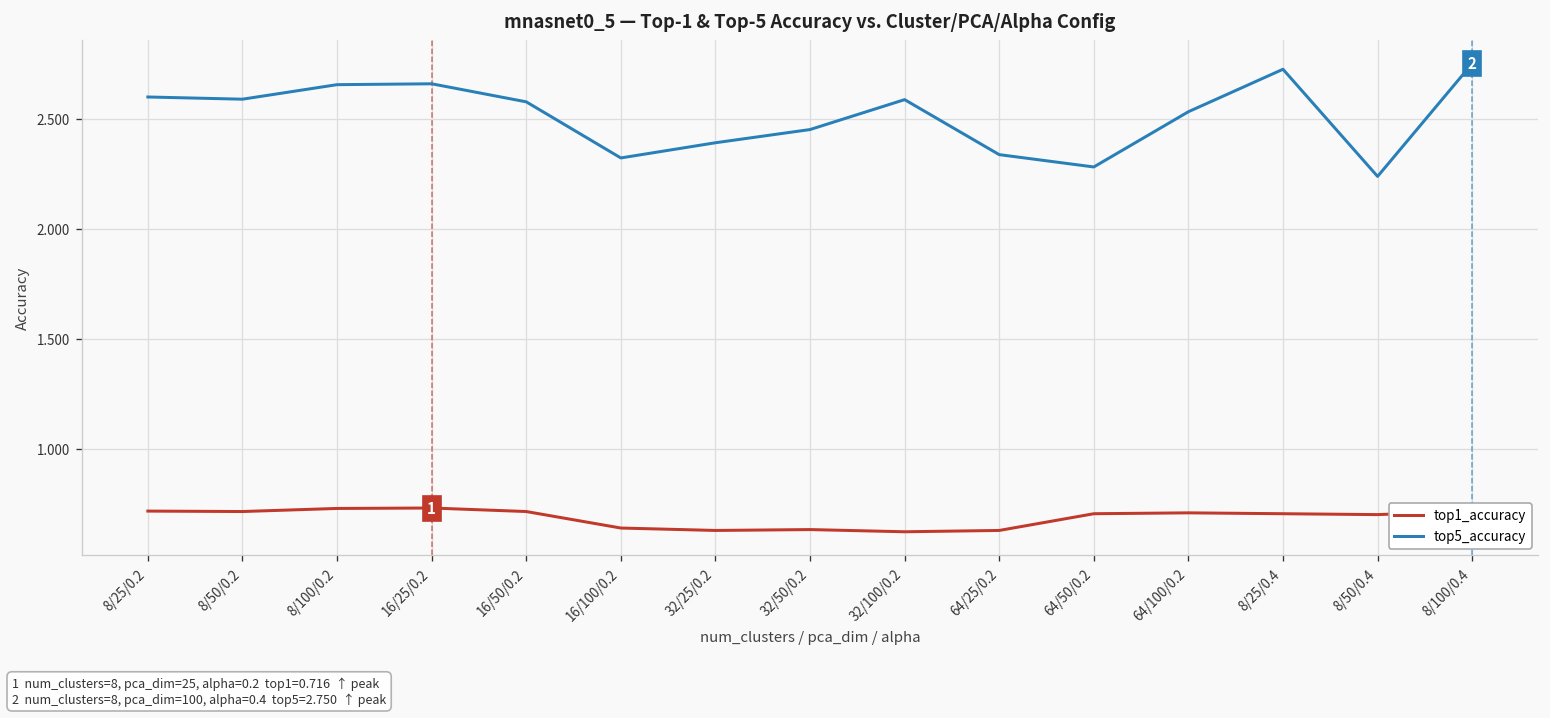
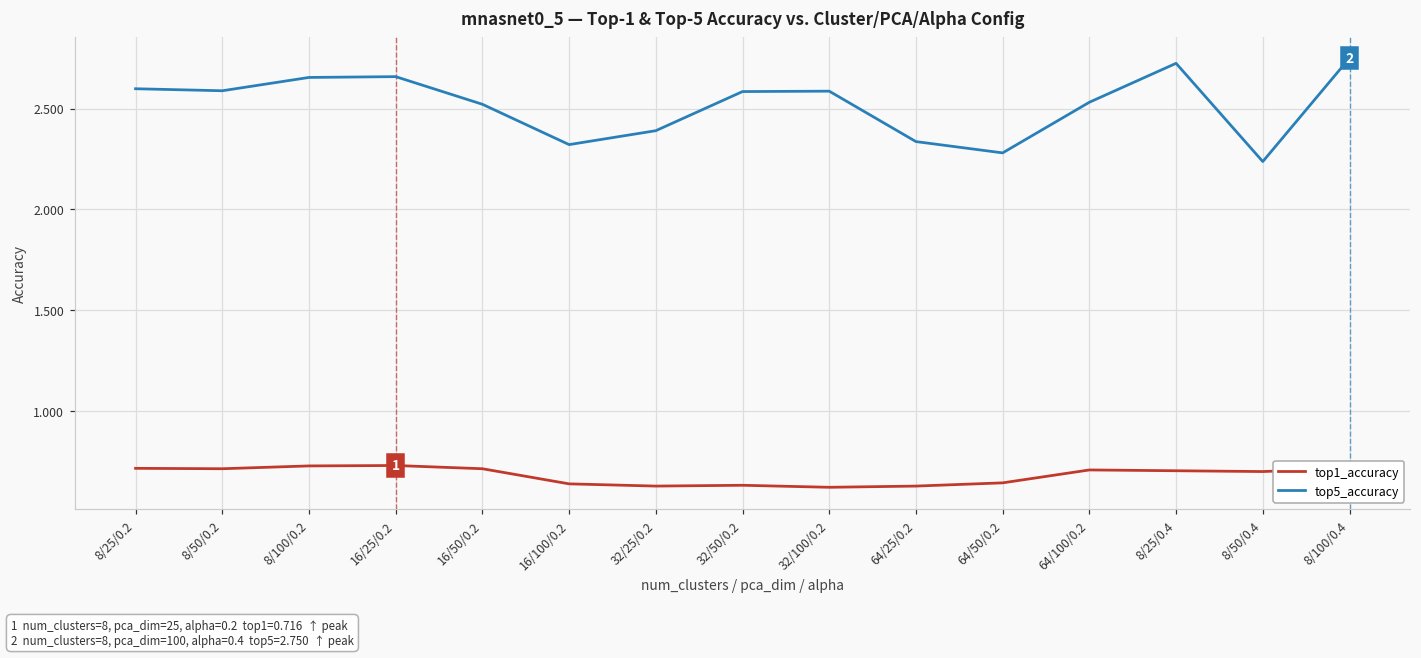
top5_accuracy, 16/50/0.2: 2.58 -> 2.52
top5_accuracy, 32/50/0.2: 2.45 -> 2.58
top1_accuracy, 64/50/0.2: 0.70 -> 0.64
